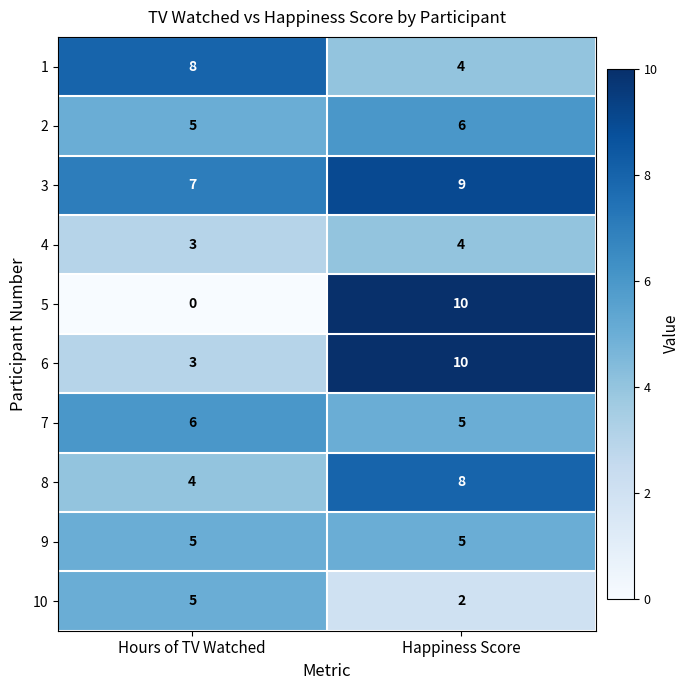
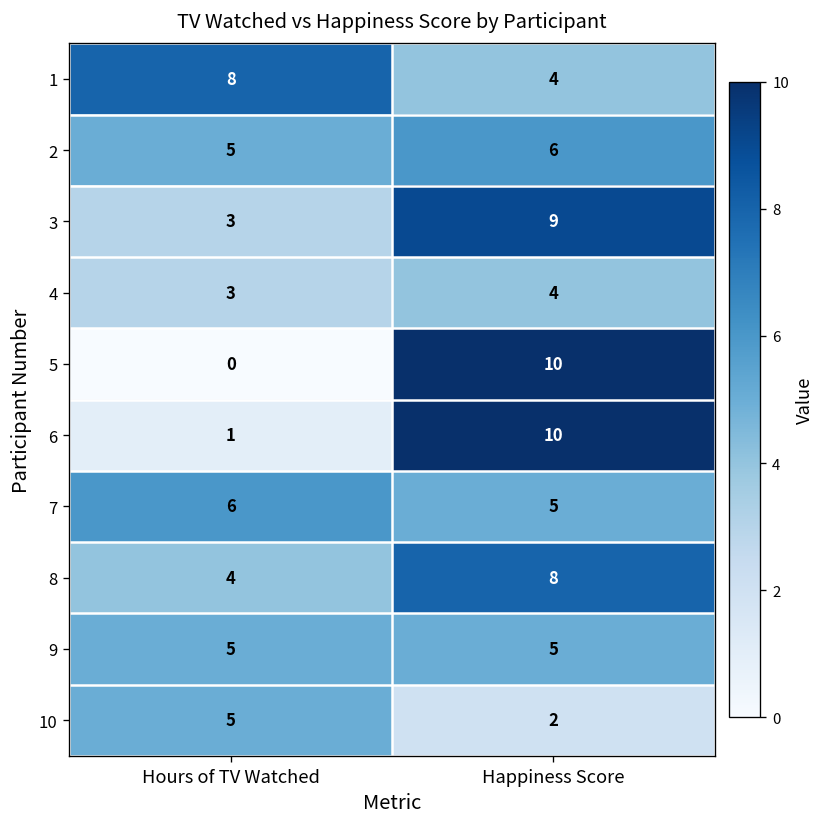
3, Hours of TV Watched: 7 -> 3
6, Hours of TV Watched: 3 -> 1
